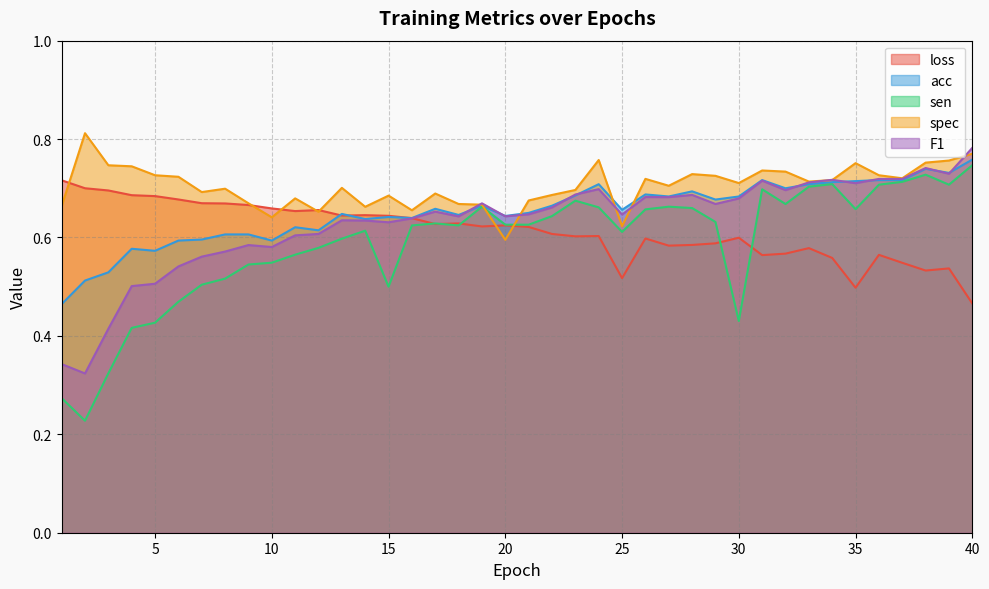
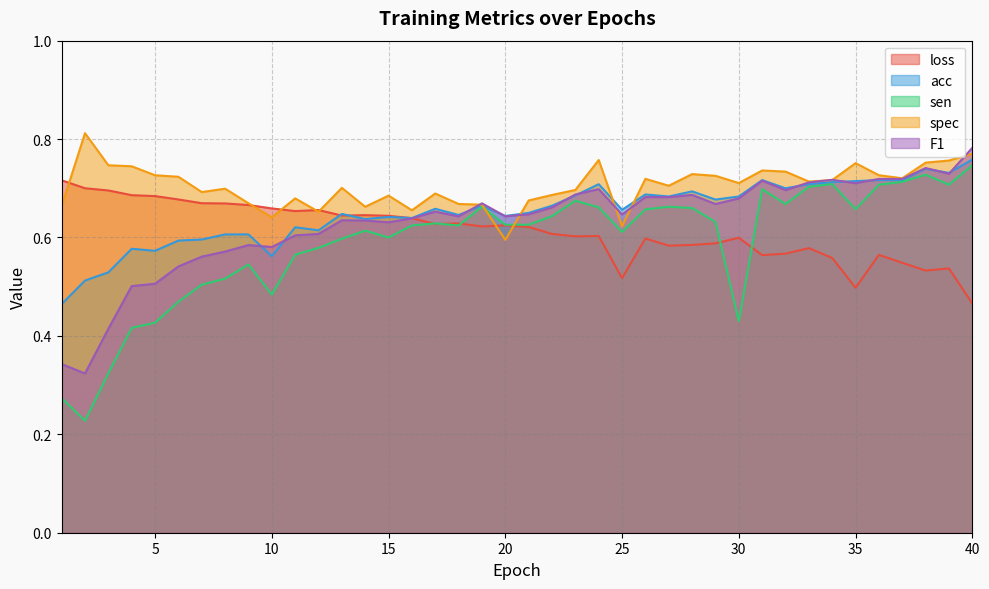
acc, 10: 0.59 -> 0.56
sen, 10: 0.55 -> 0.48
sen, 15: 0.5 -> 0.6
